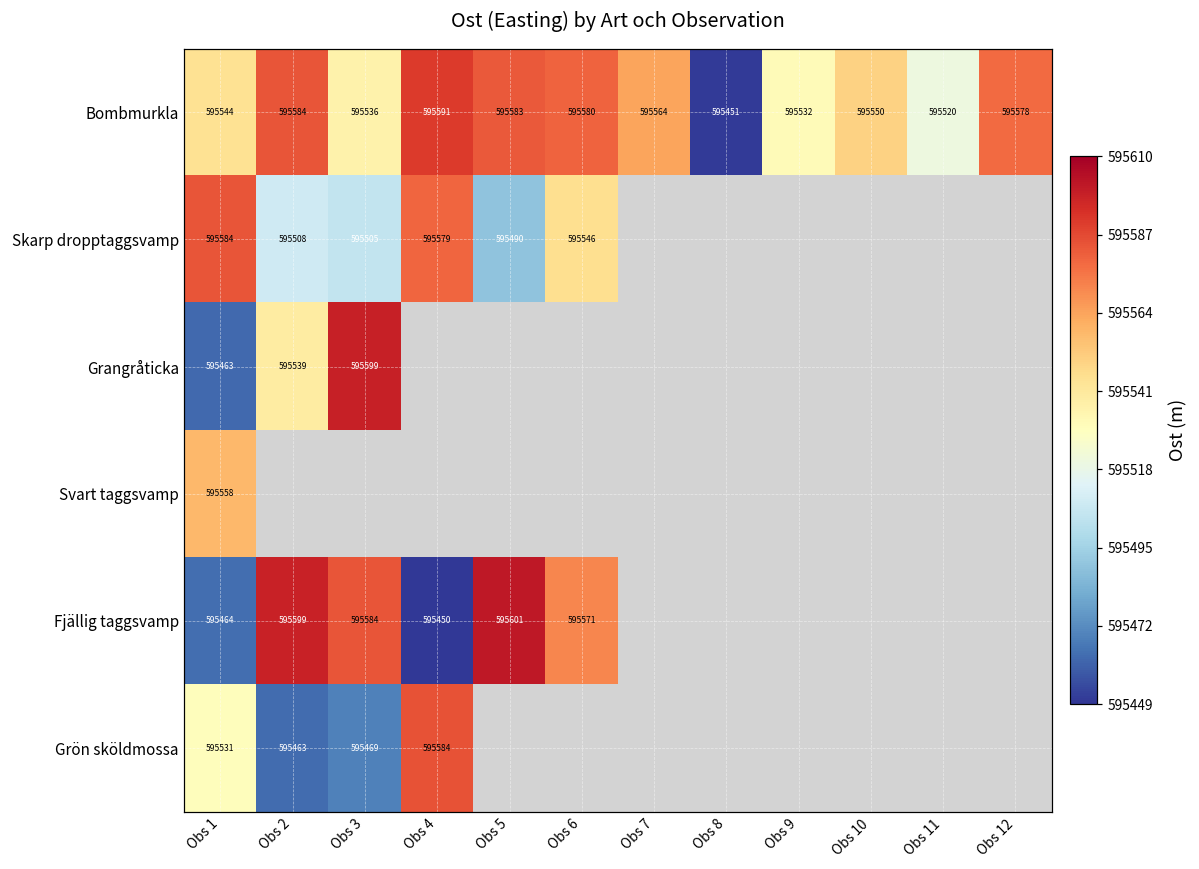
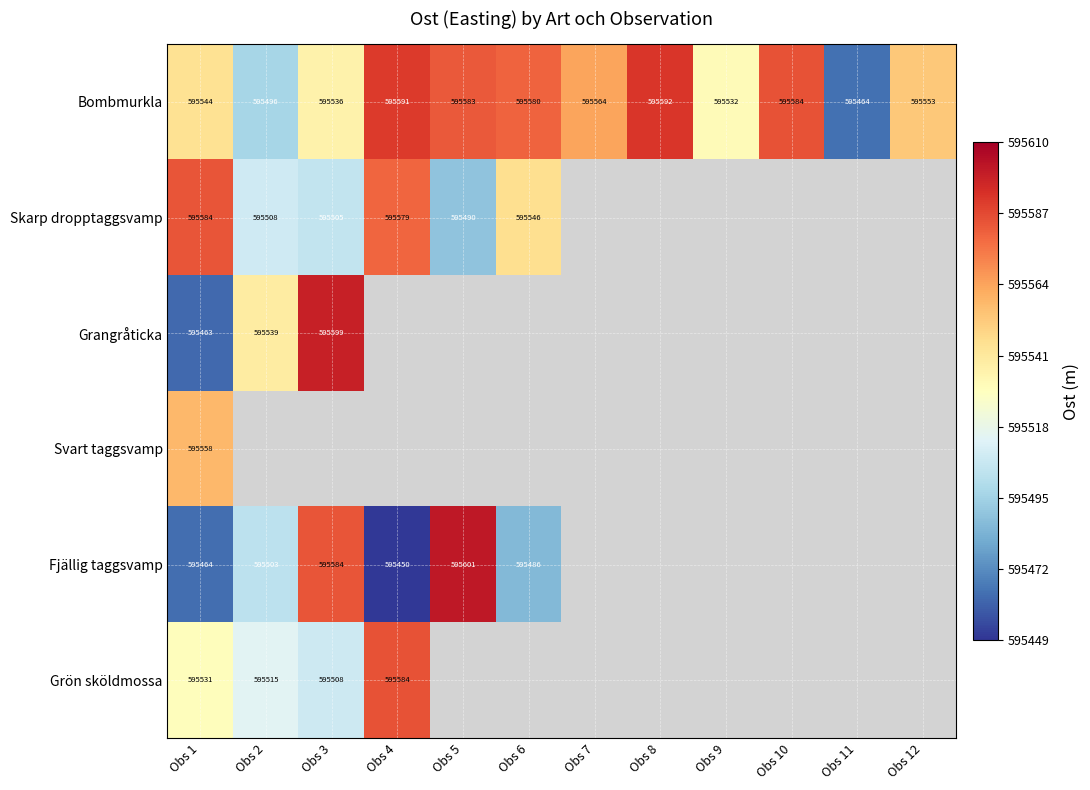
Bombmurkla, Obs 2: 595584 -> 595496
Bombmurkla, Obs 8: 595451 -> 595592
Bombmurkla, Obs 10: 595550 -> 595584
Bombmurkla, Obs 11: 595520 -> 595464
Bombmurkla, Obs 12: 595578 -> 595553
Fjällig taggsvamp, Obs 2: 595599 -> 595503
Fjällig taggsvamp, Obs 6: 595571 -> 595486
Grön sköldmossa, Obs 2: 595463 -> 595515
Grön sköldmossa, Obs 3: 595469 -> 595508
